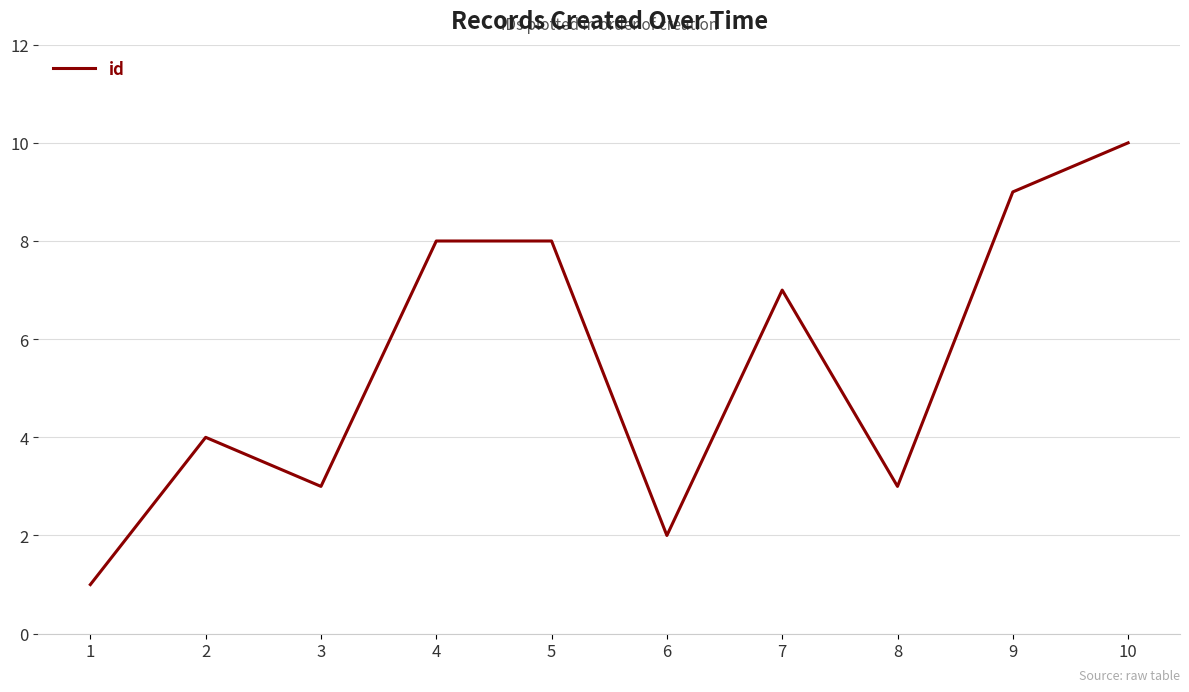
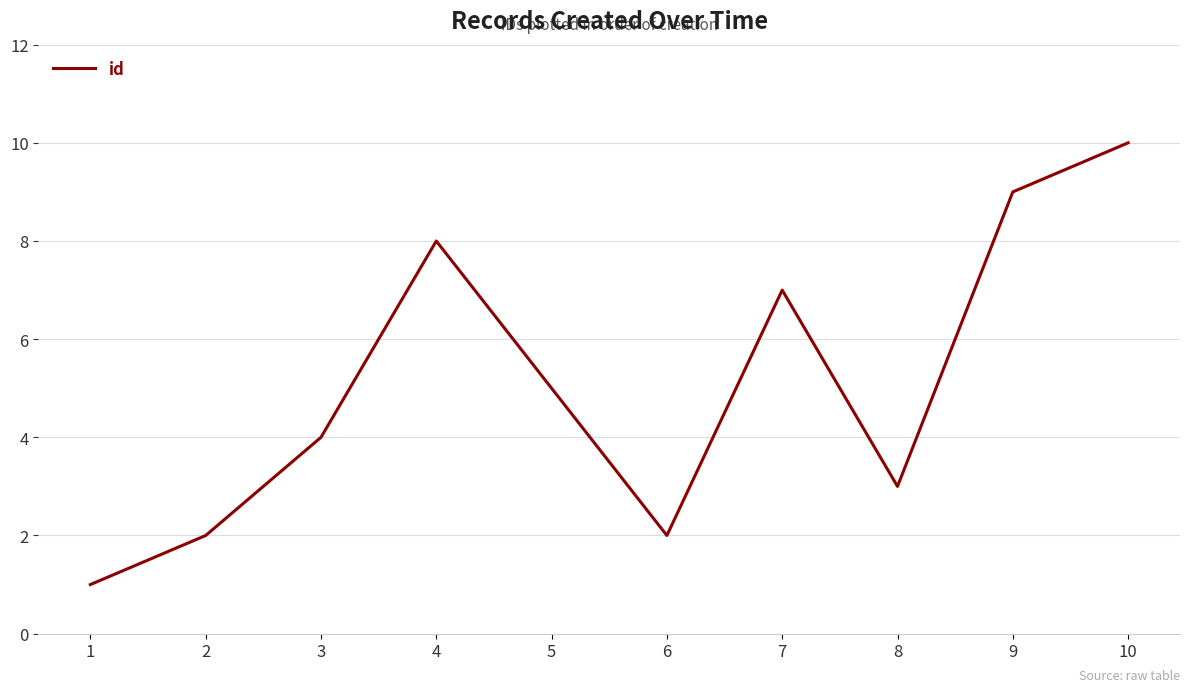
2: 4 -> 2
3: 3 -> 4
5: 8 -> 5
